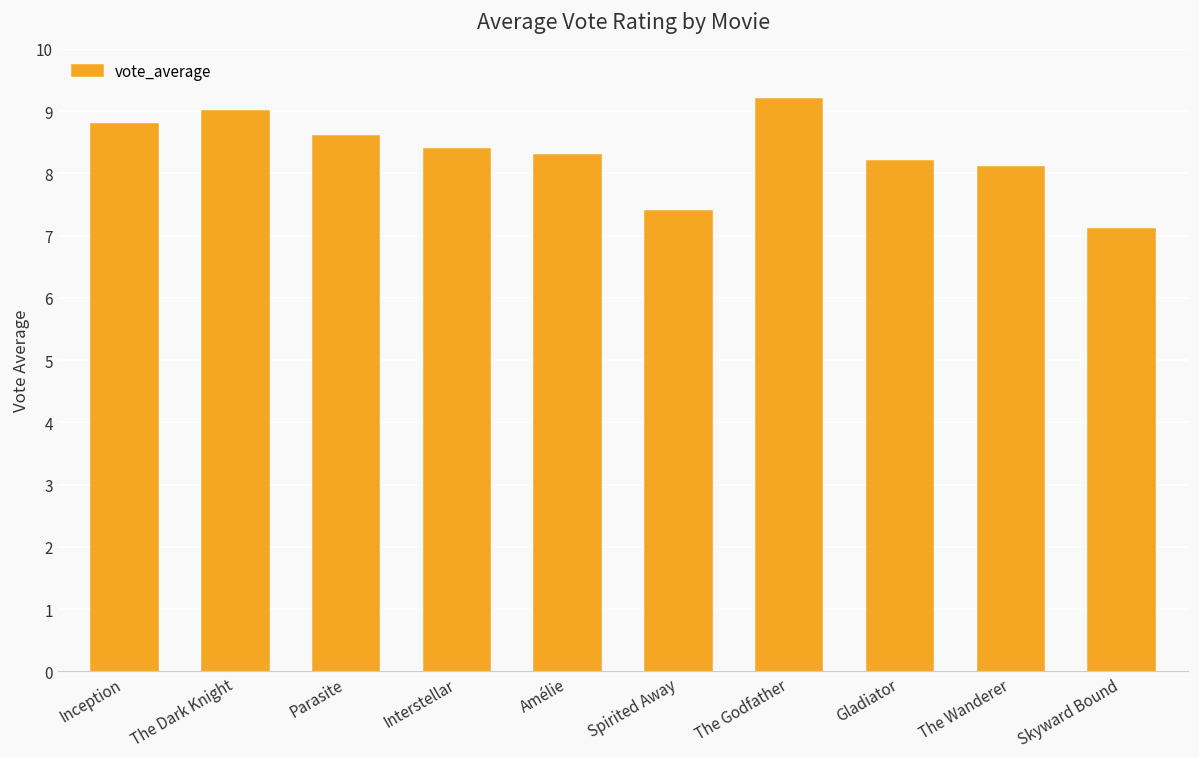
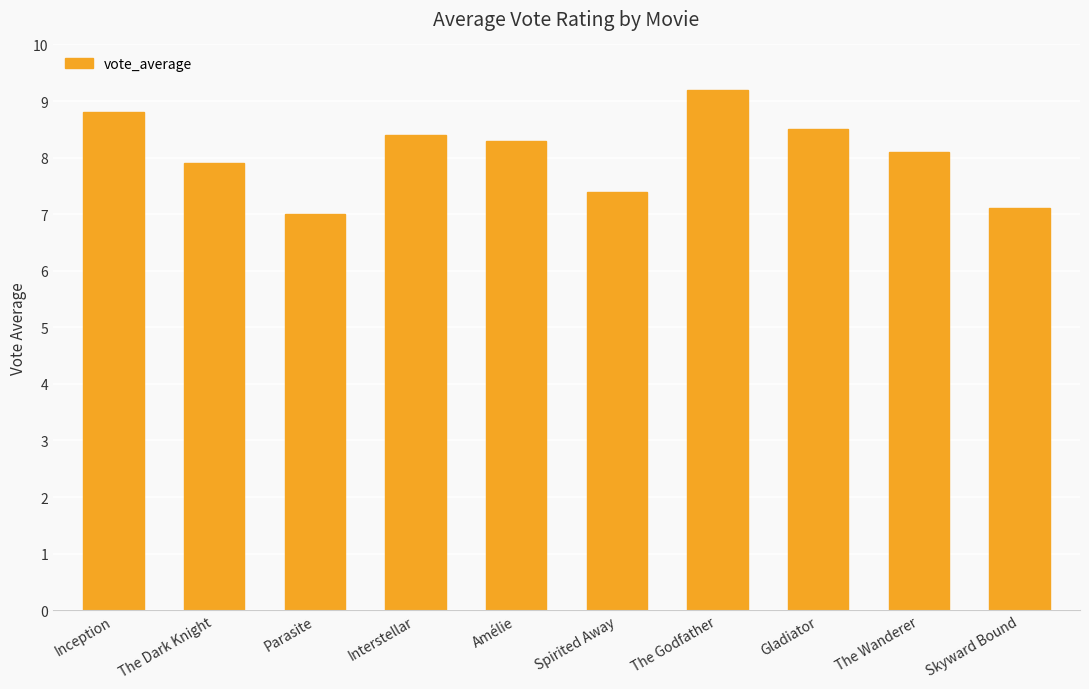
The Dark Knight: 9.0 -> 7.9
Parasite: 8.6 -> 7.0
Gladiator: 8.2 -> 8.5
